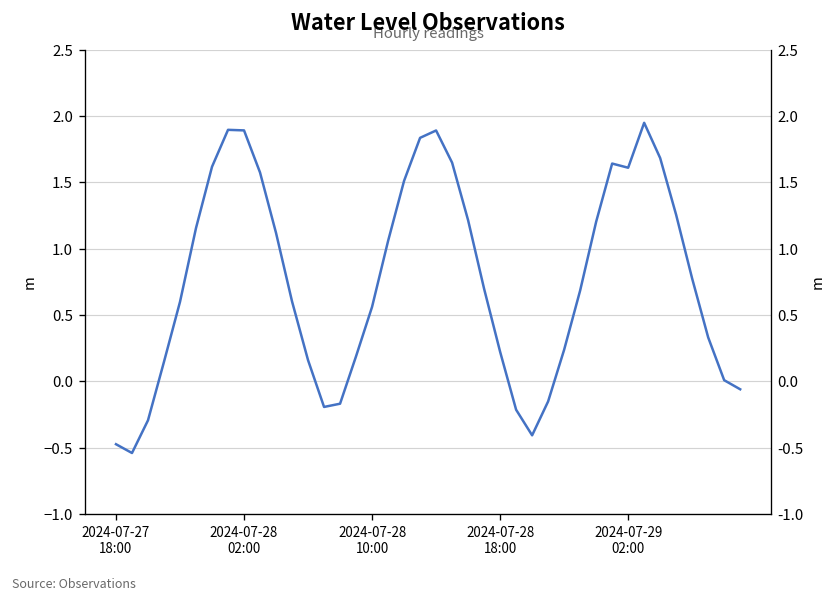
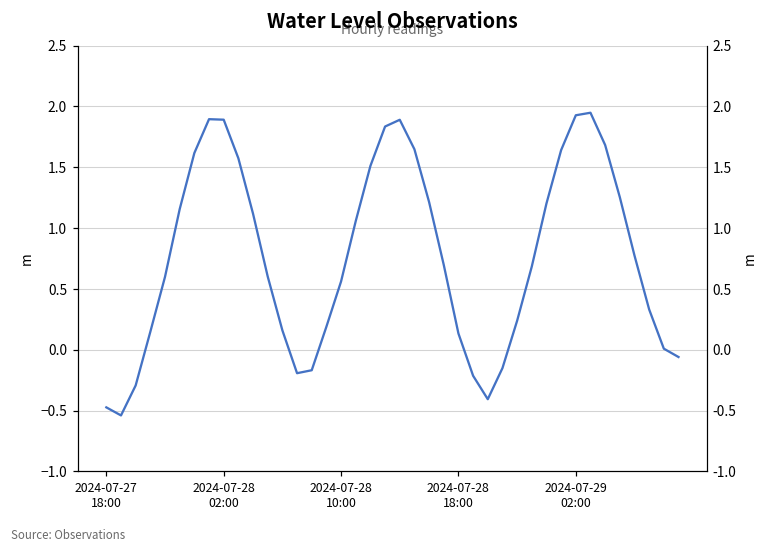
2024-07-28 18:00: 0.22 -> 0.13
2024-07-29 02:00: 1.61 -> 1.93
